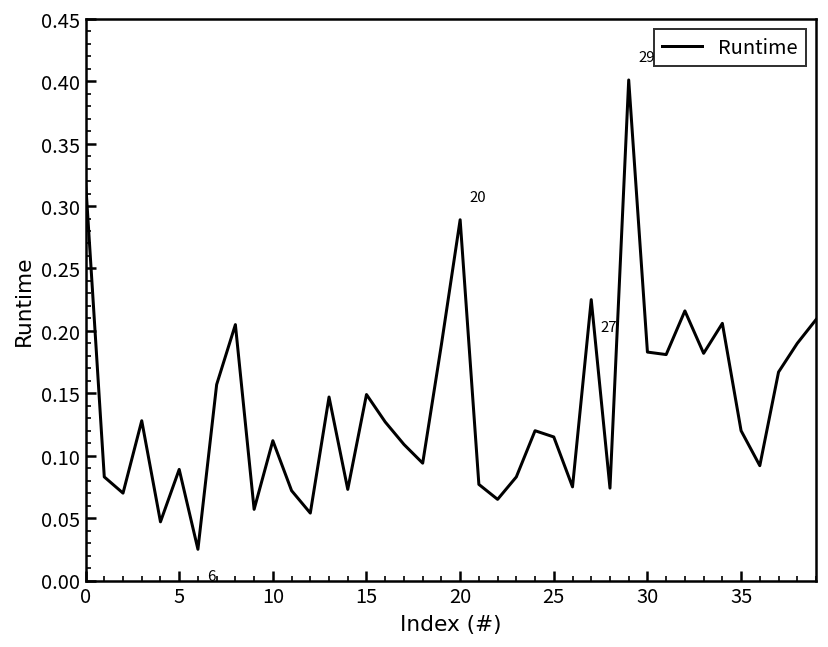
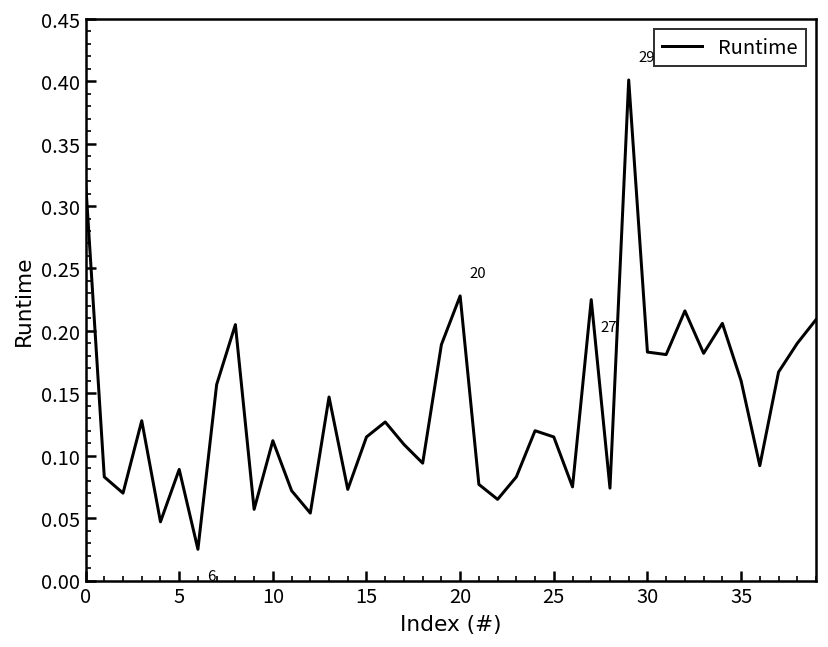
15: 0.149 -> 0.115
20: 0.289 -> 0.228
35: 0.12 -> 0.16
